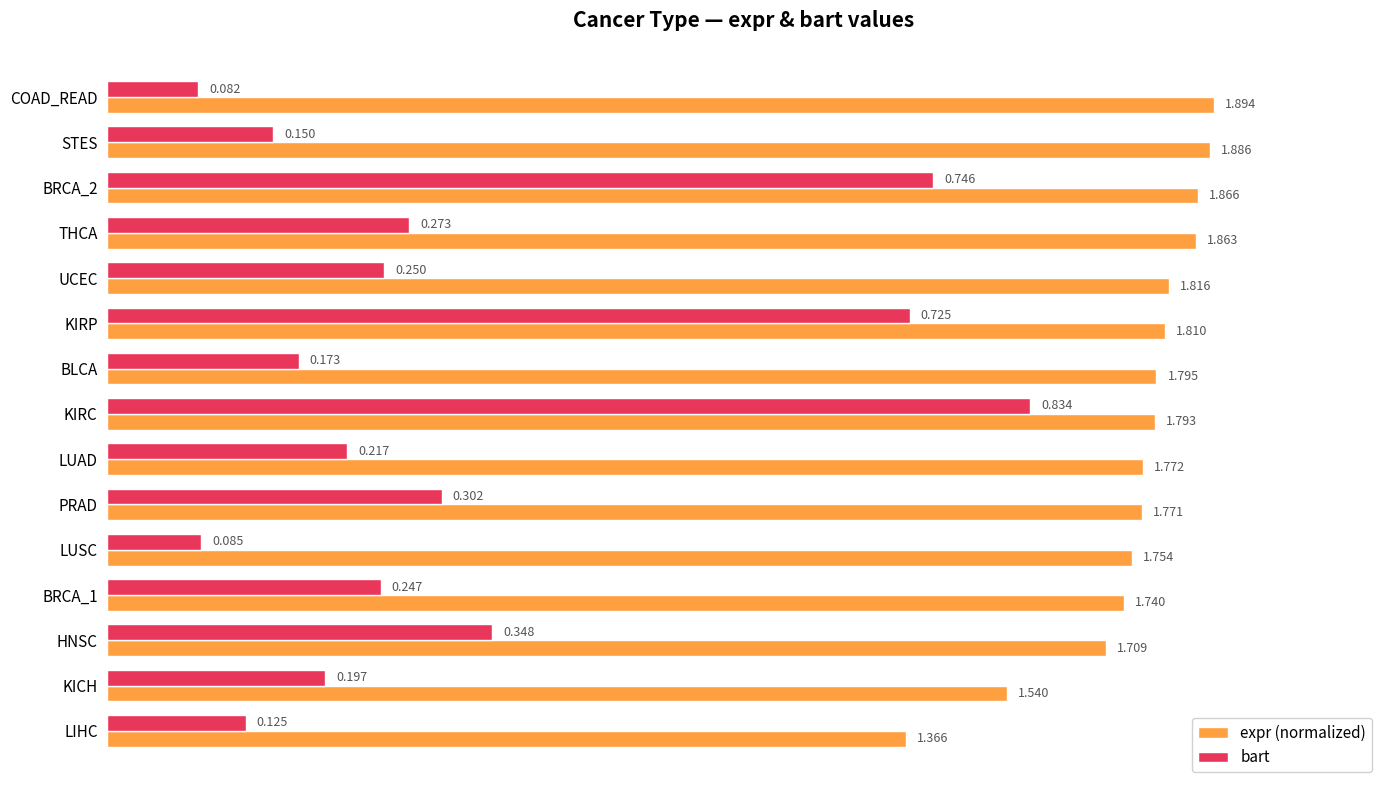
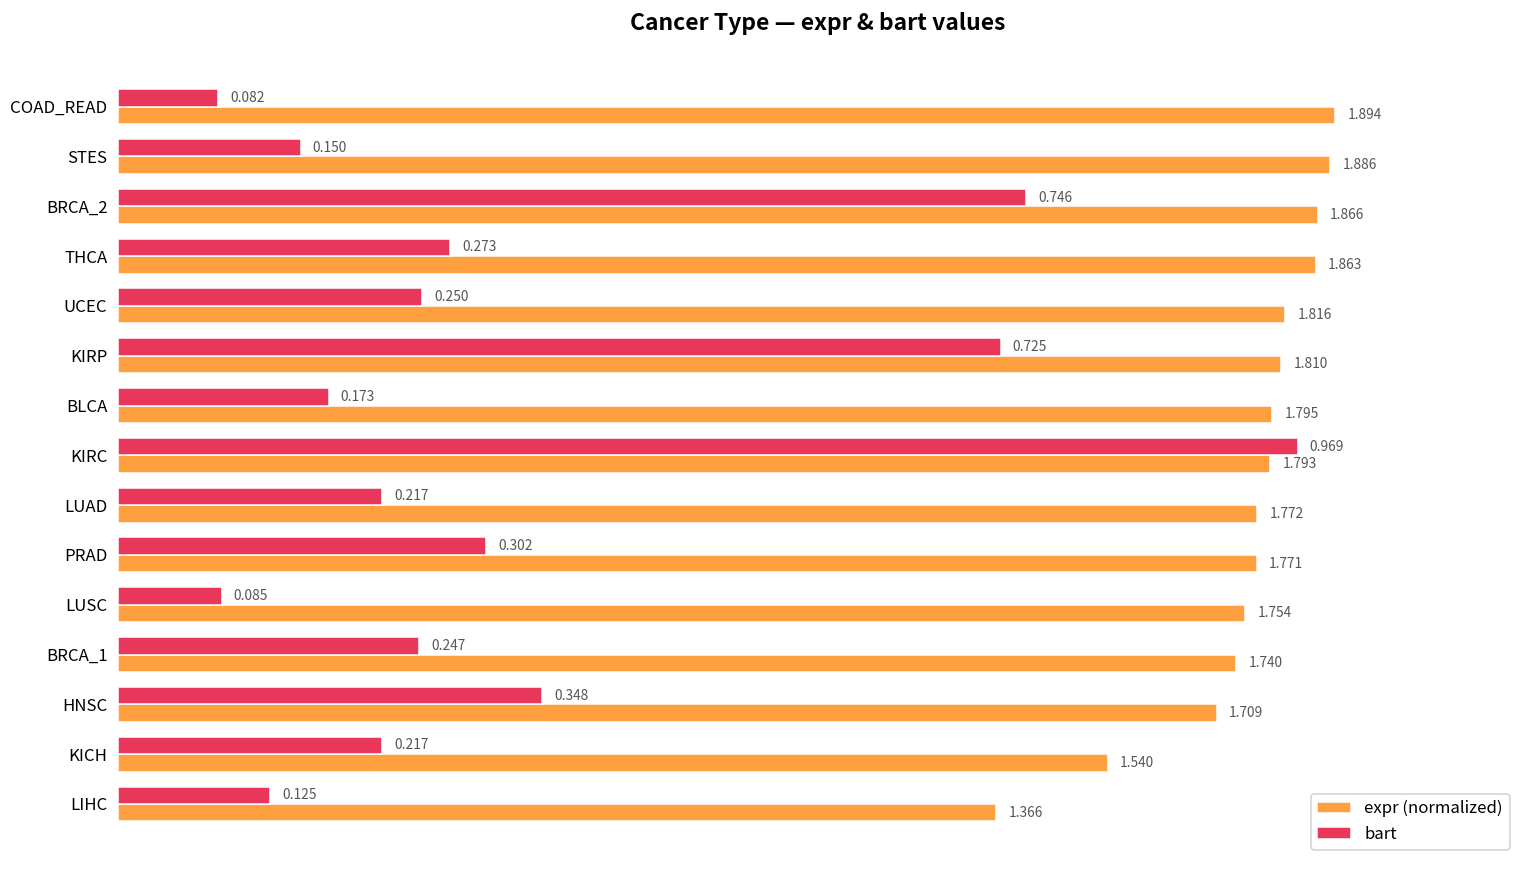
bart, KIRC: 0.834 -> 0.969
bart, KICH: 0.197 -> 0.217
